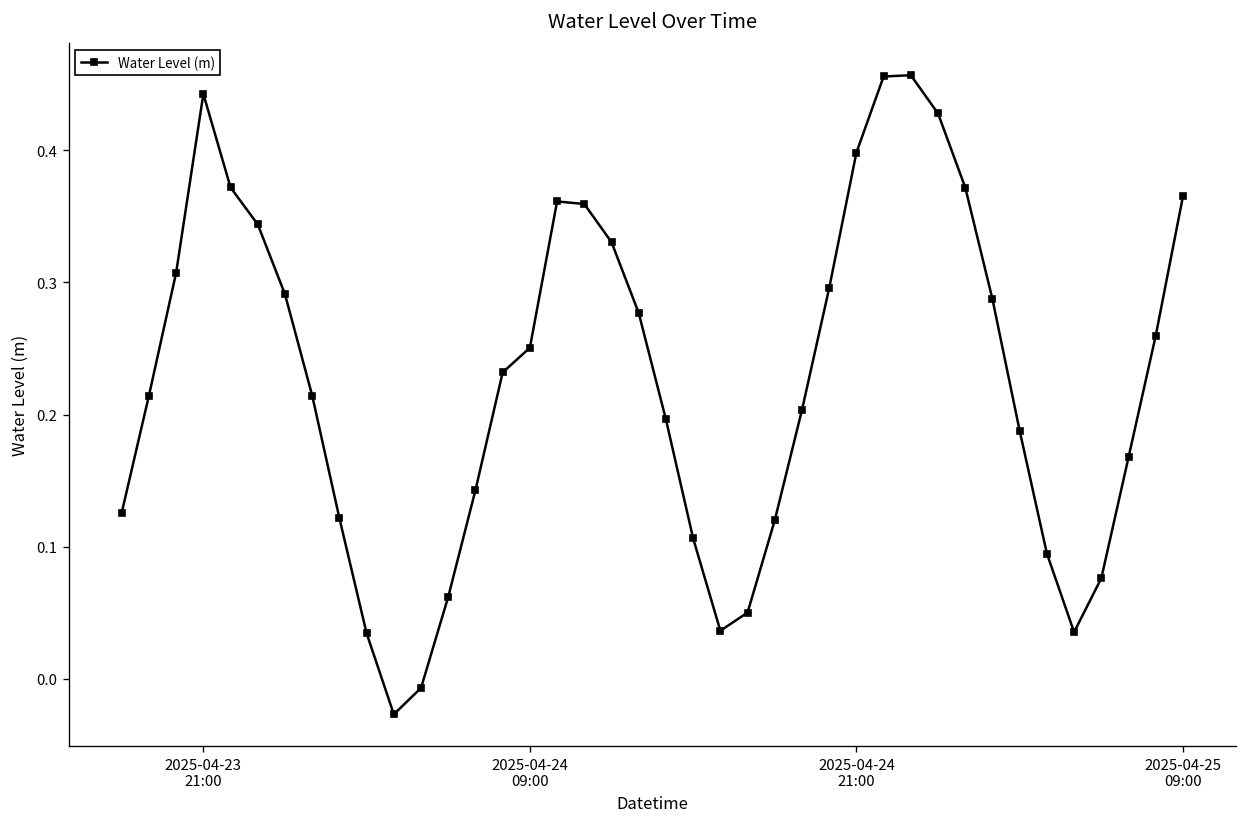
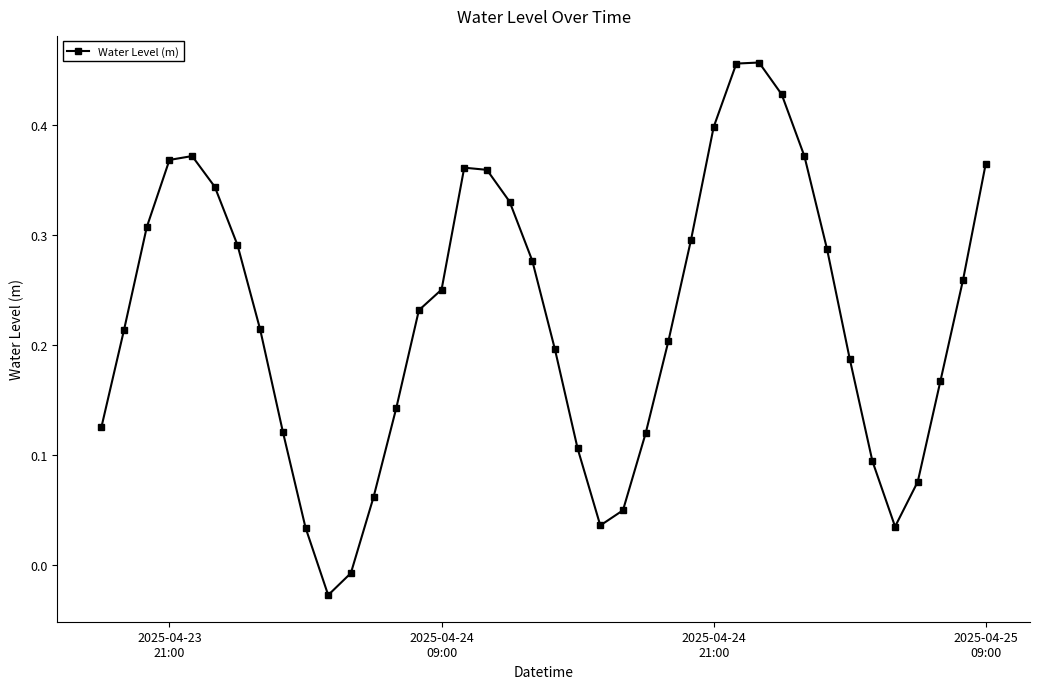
2025-04-23 21:00: 0.443 -> 0.368
